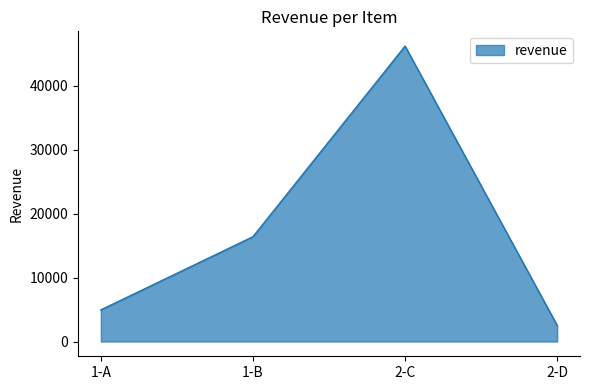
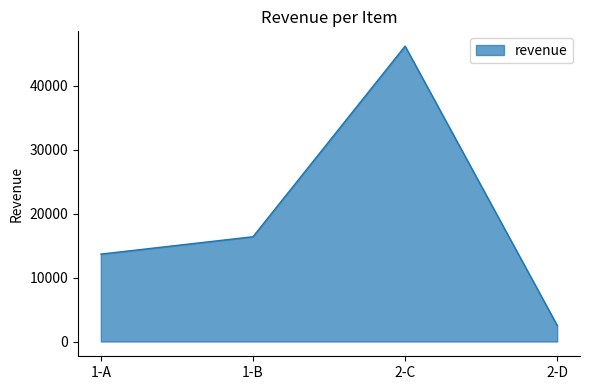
1-A: 5000 -> 14000
